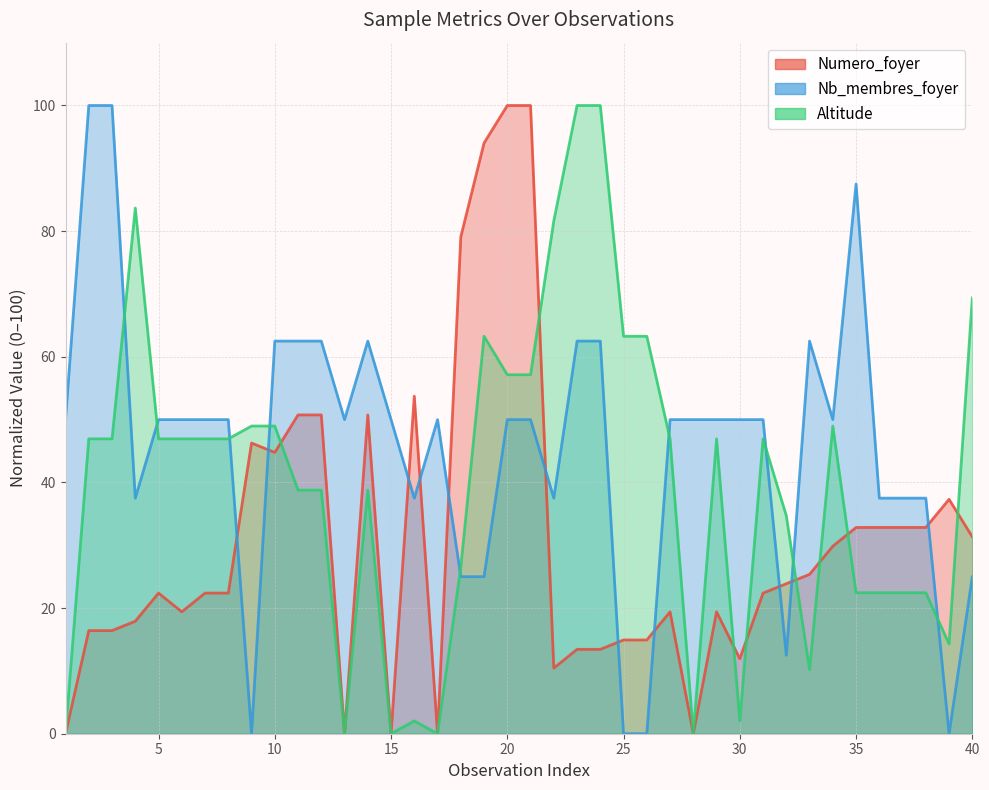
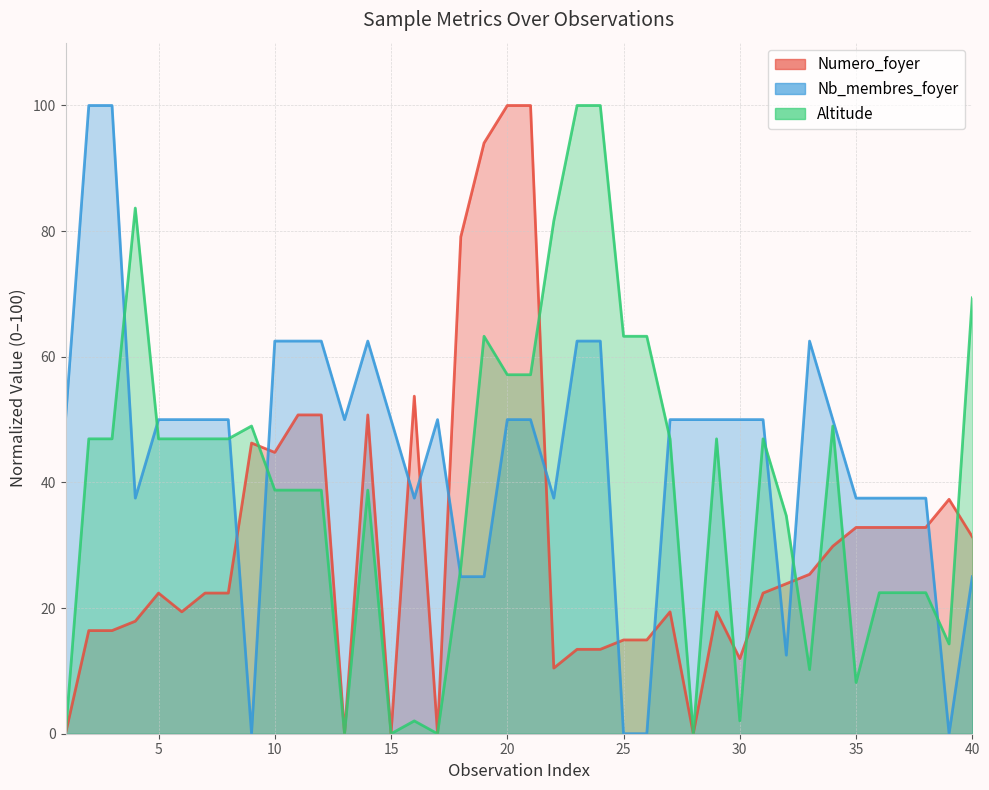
Altitude, 10: 49 -> 39
Nb_membres_foyer, 35: 88 -> 38
Altitude, 35: 22 -> 8
